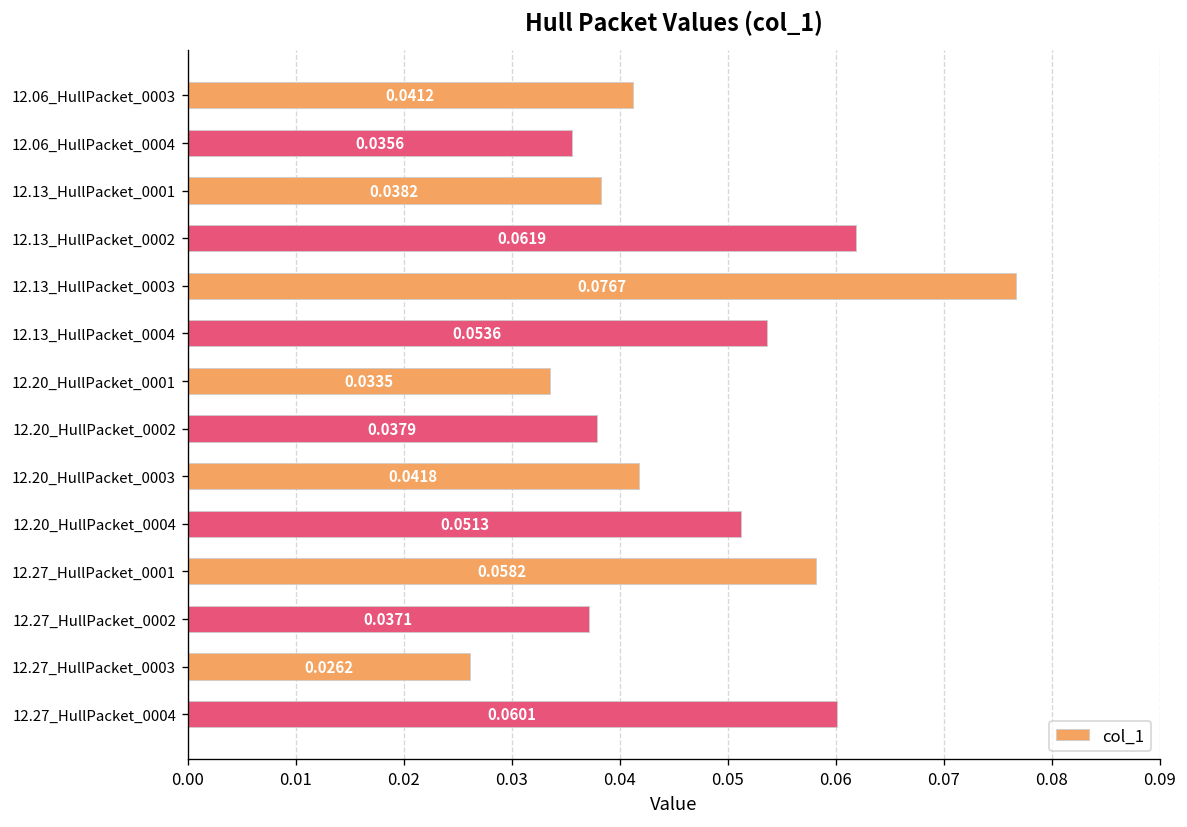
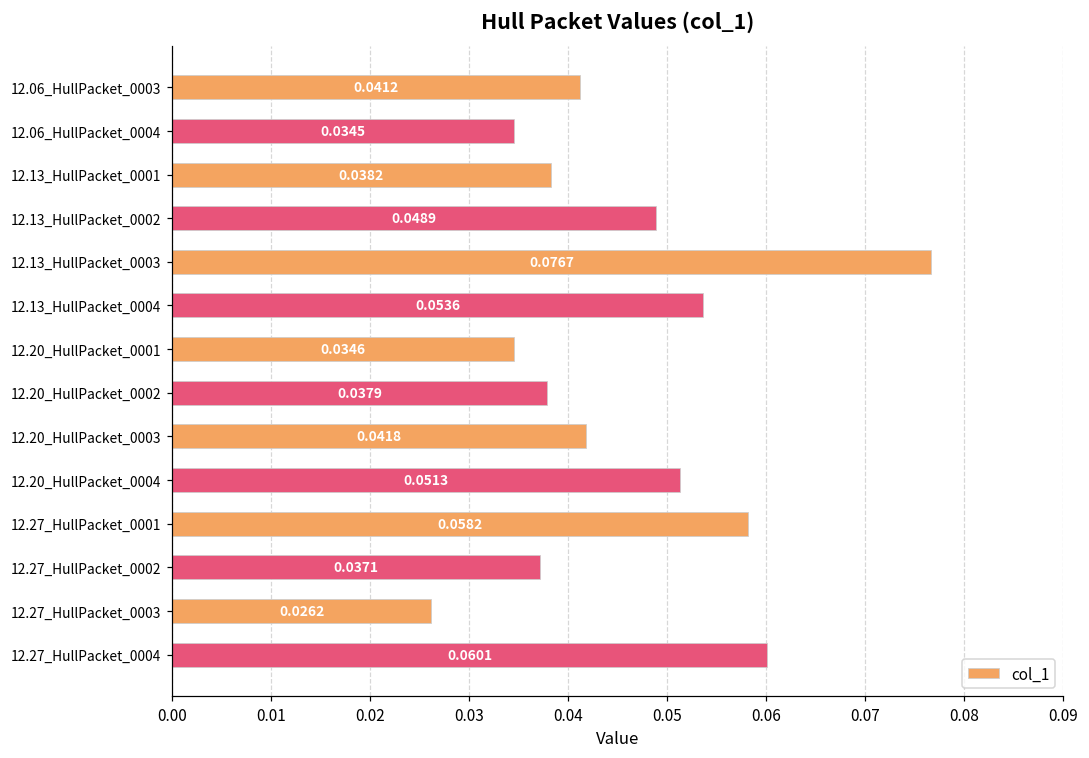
12.06_HullPacket_0004: 0.0356 -> 0.0345
12.13_HullPacket_0002: 0.0619 -> 0.0489
12.20_HullPacket_0001: 0.0335 -> 0.0346
